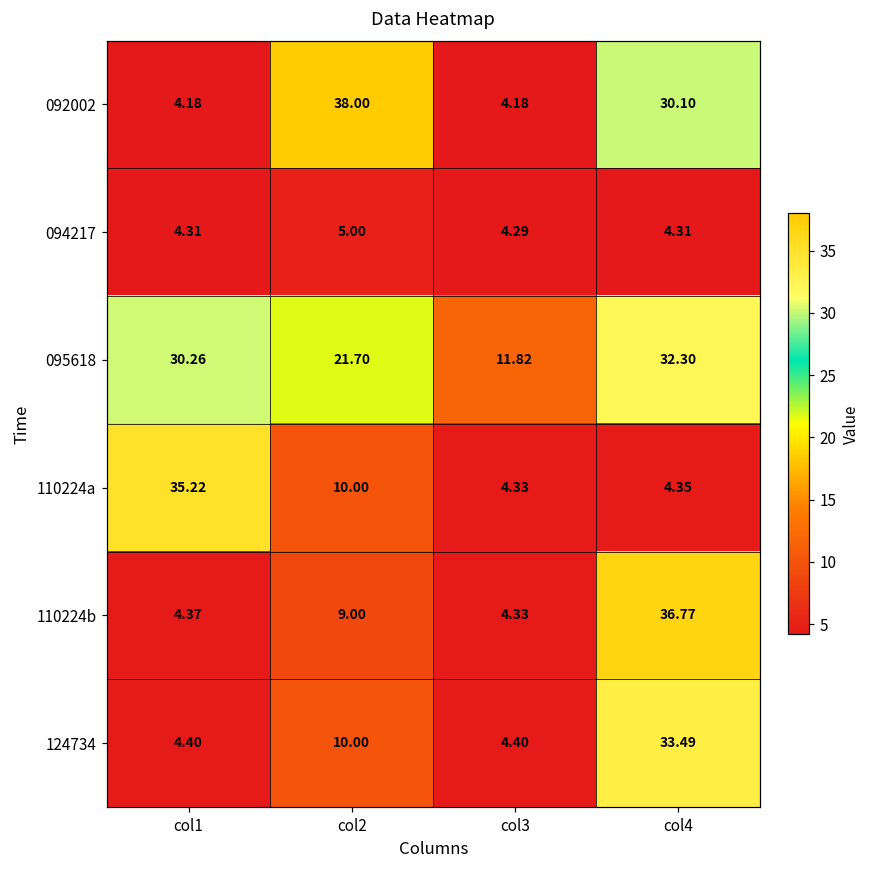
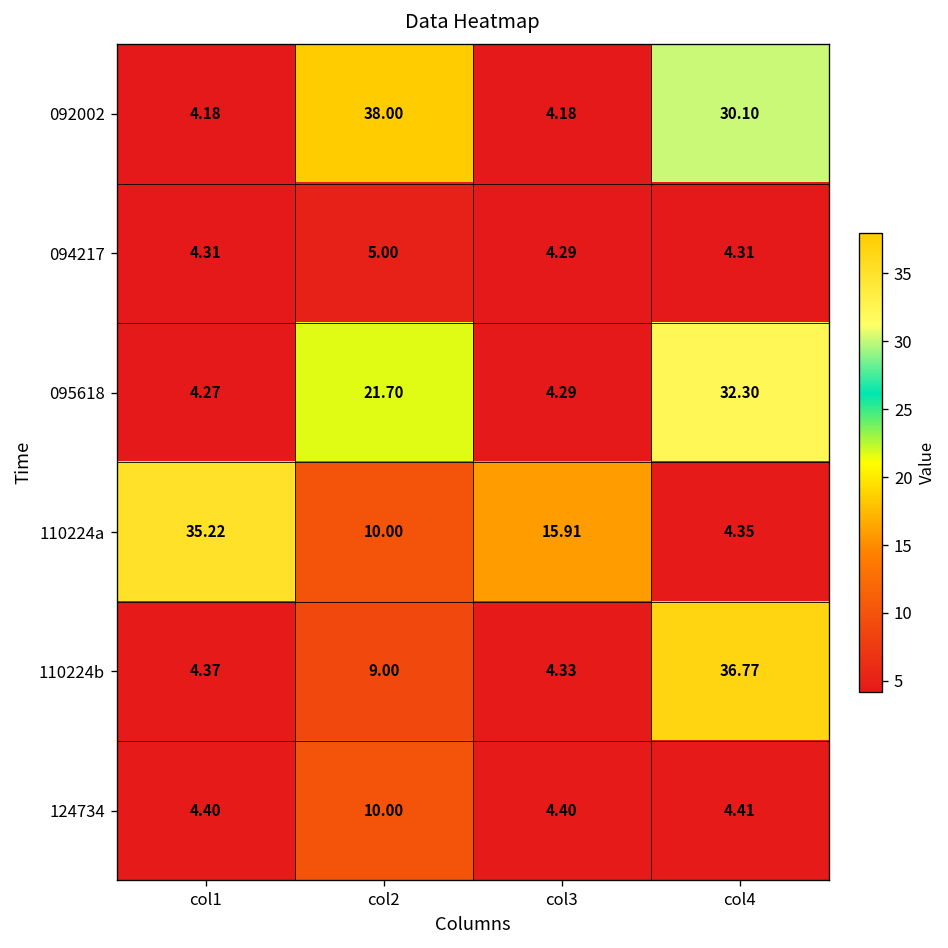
095618, col1: 30.26 -> 4.27
095618, col3: 11.82 -> 4.29
110224a, col3: 4.33 -> 15.91
124734, col4: 33.49 -> 4.41
